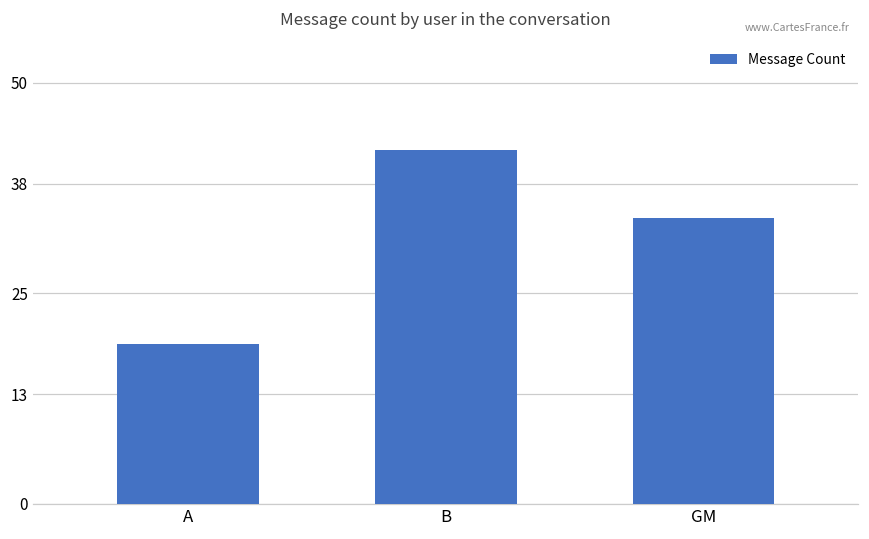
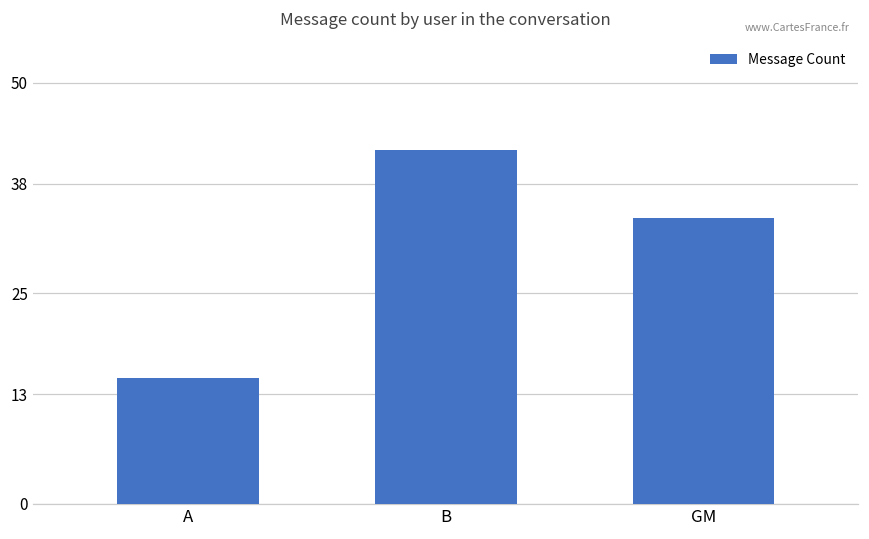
A: 19 -> 15
